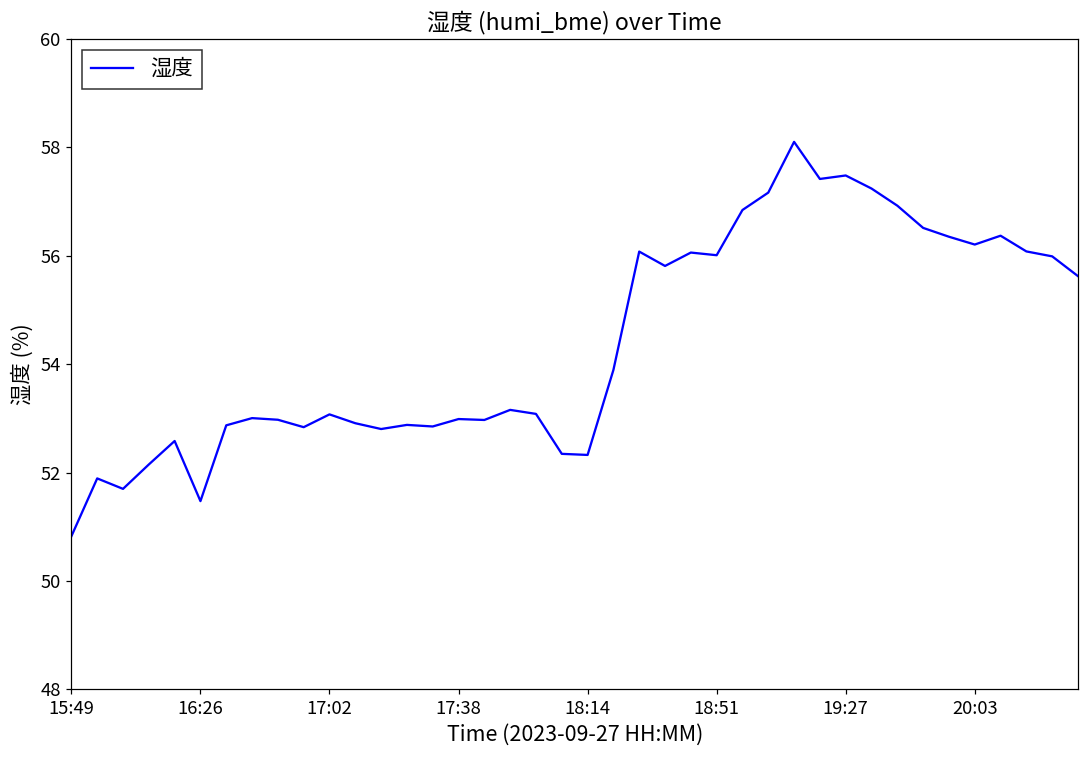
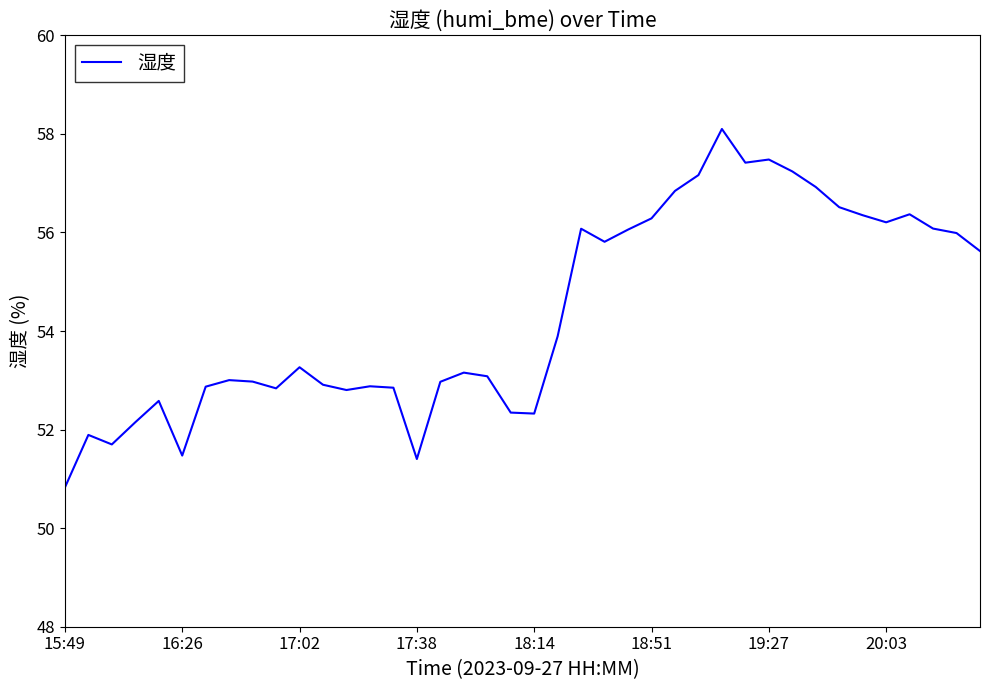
17:02: 53.1 -> 53.3
17:38: 53.0 -> 51.4
18:51: 56.0 -> 56.3
